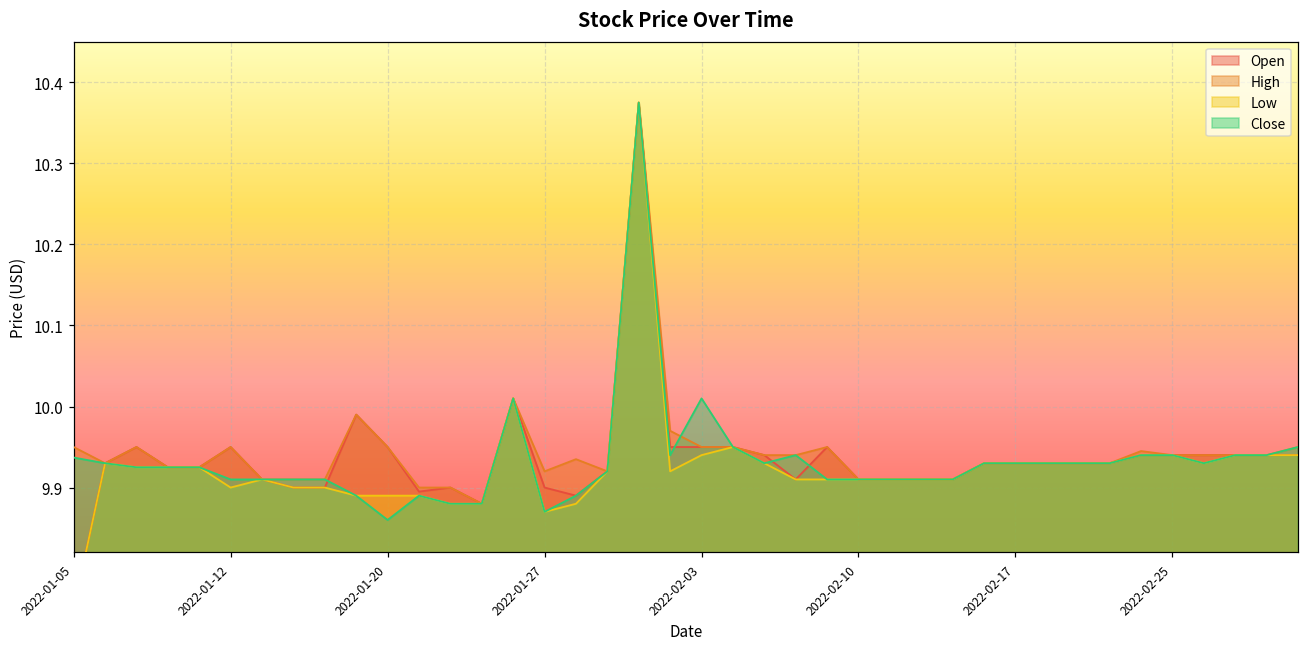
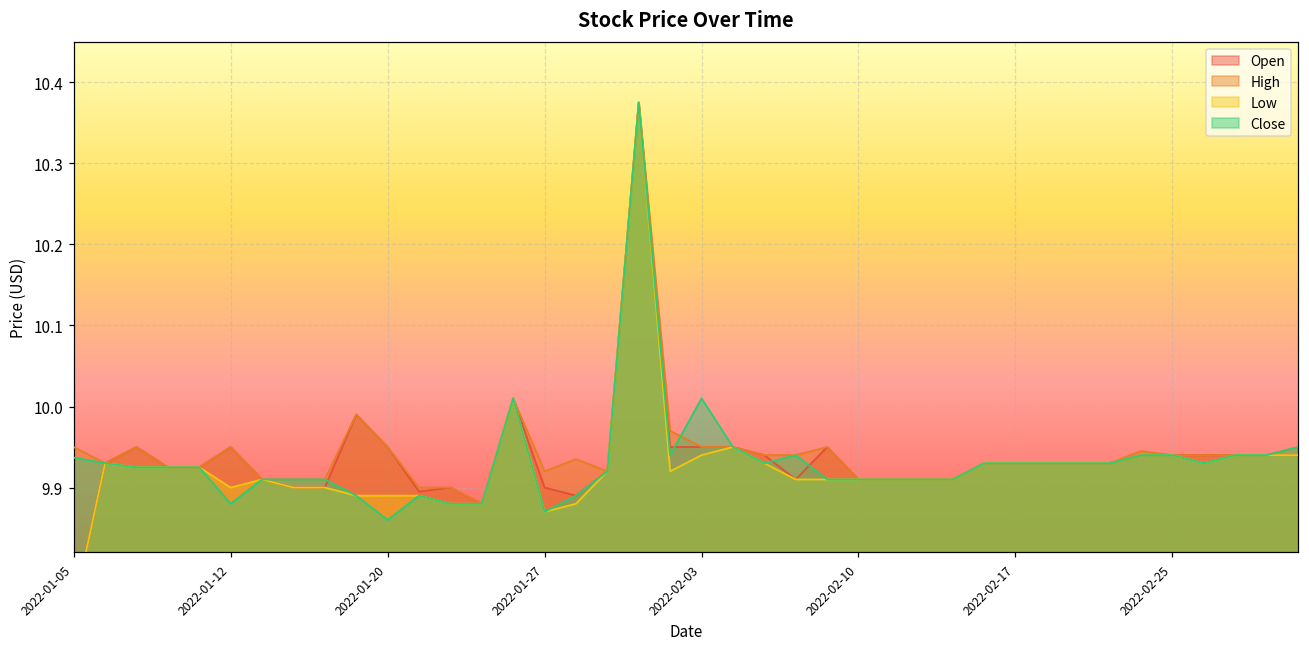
Close, 2022-01-12: 9.91 -> 9.88
